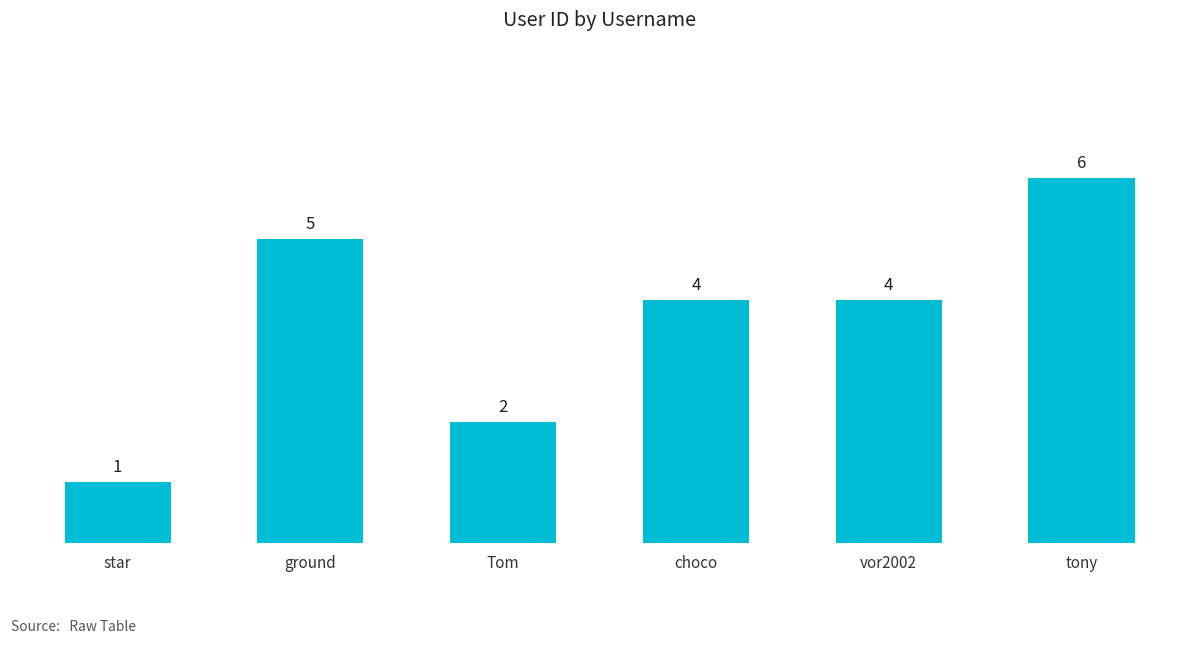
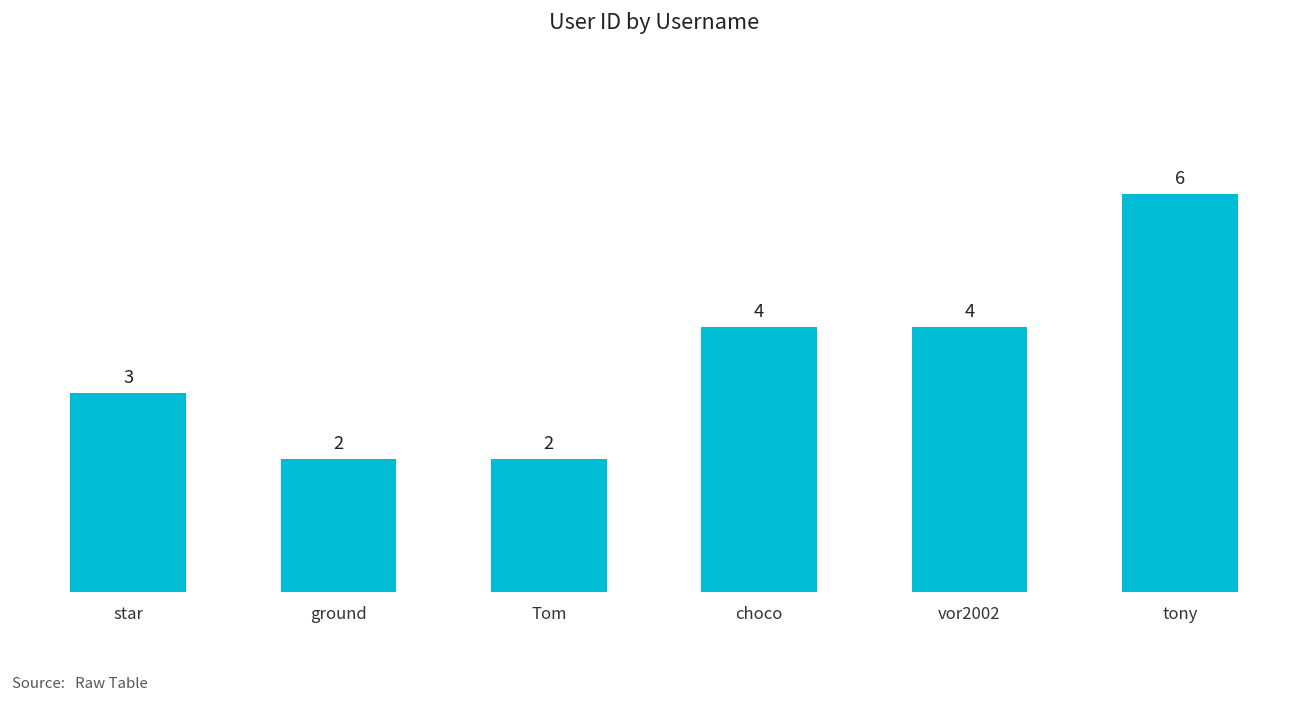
star: 1 -> 3
ground: 5 -> 2
